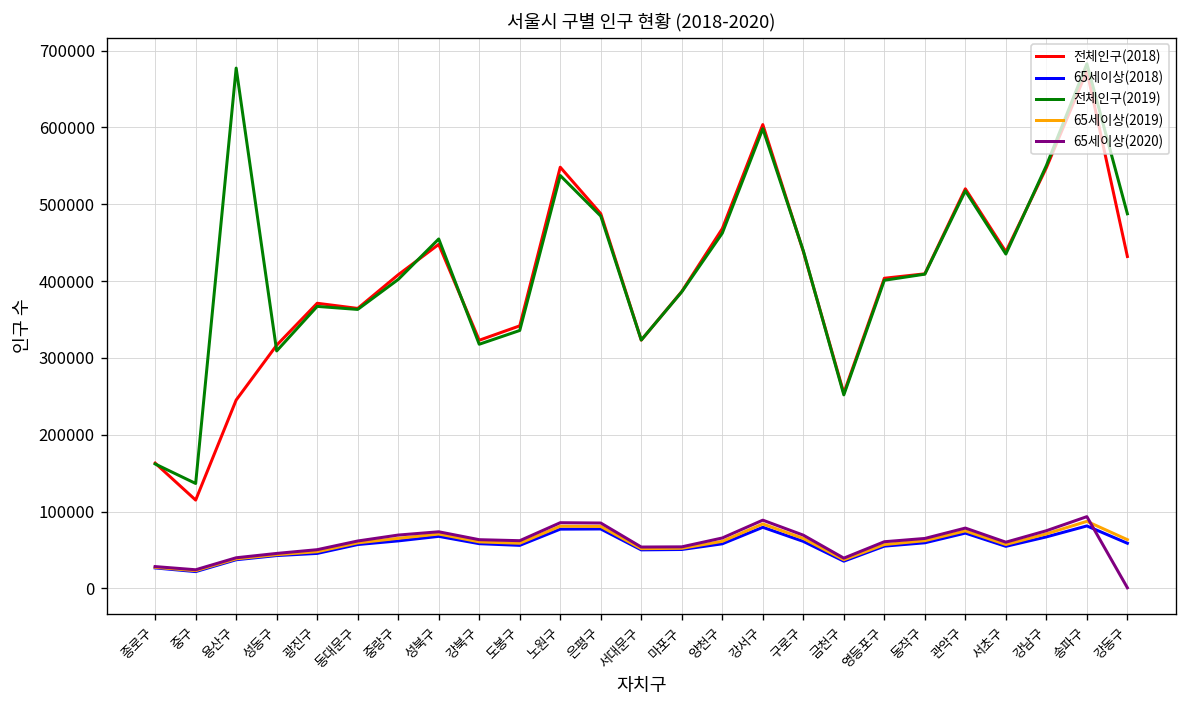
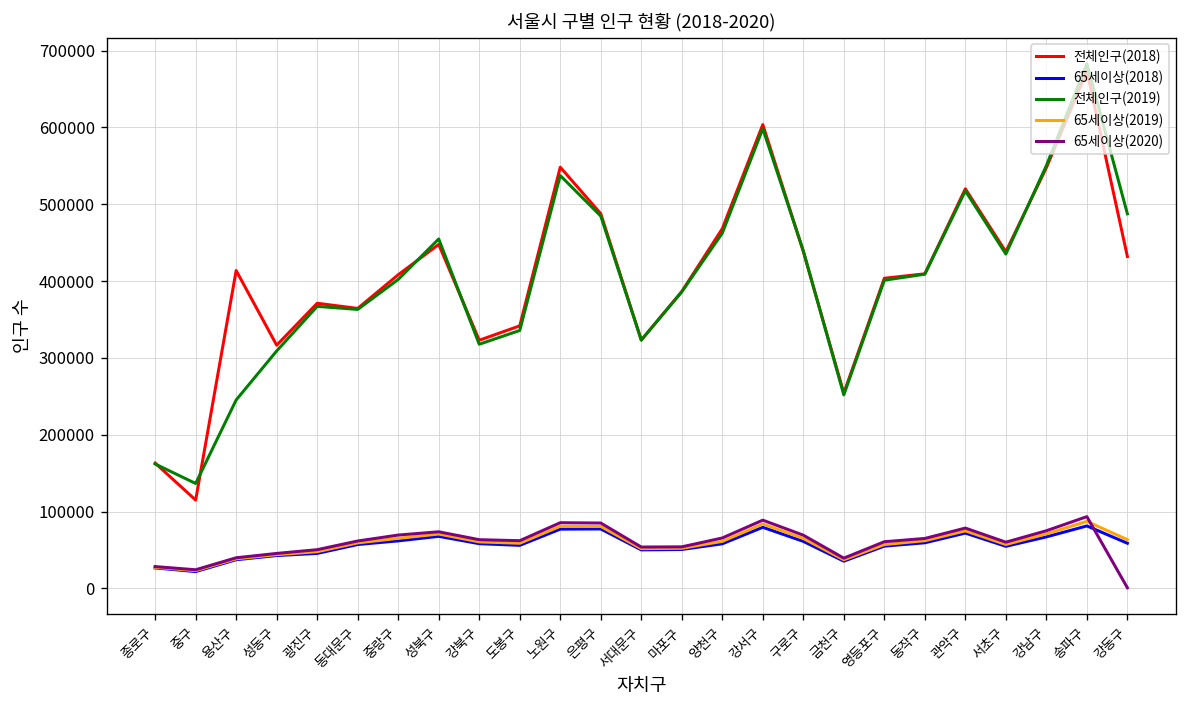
전체인구(2018), 용산구: 250000 -> 410000
전체인구(2019), 용산구: 680000 -> 250000
